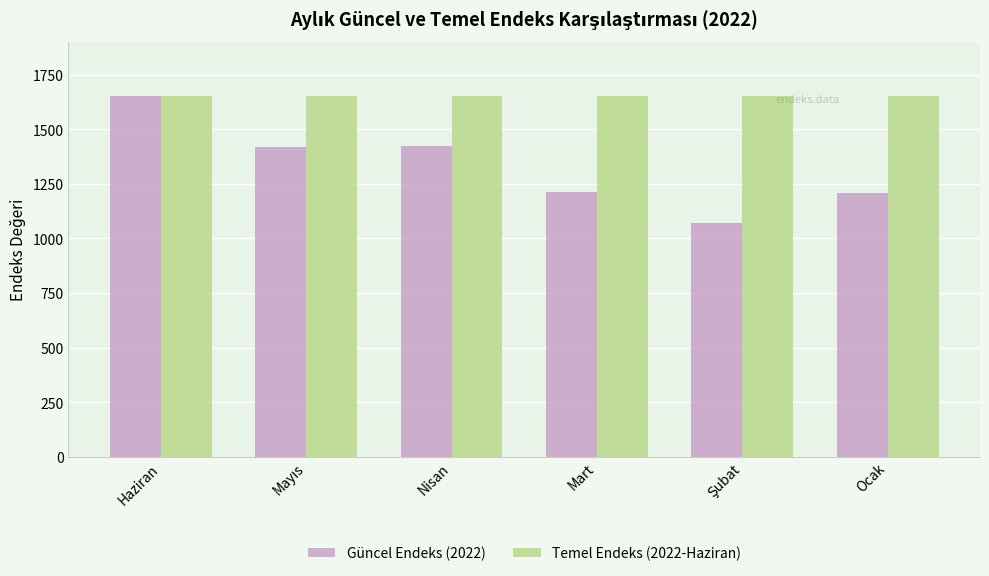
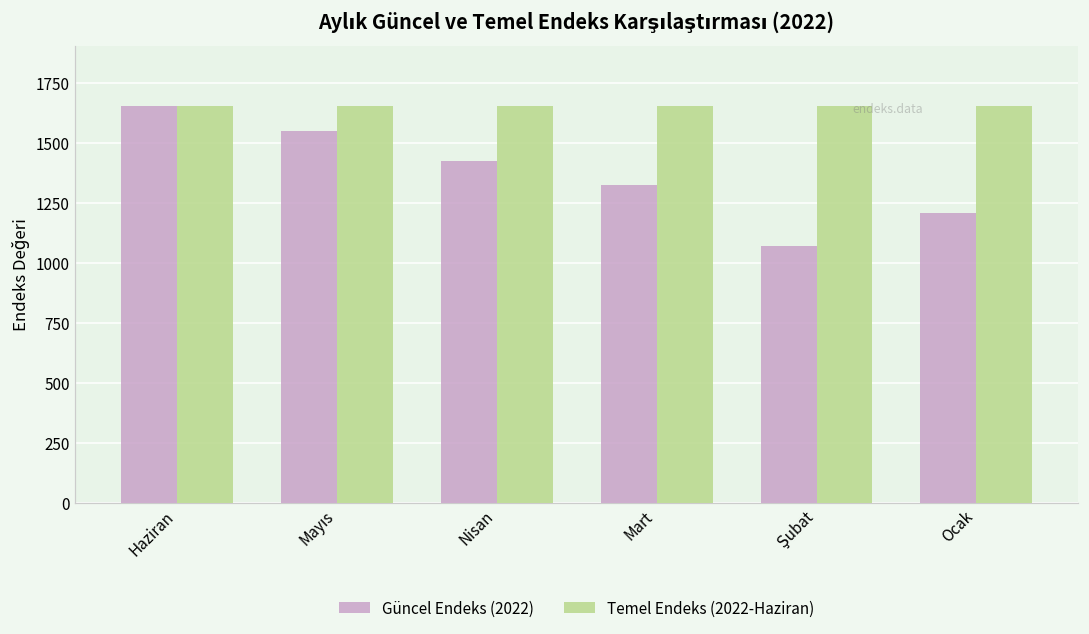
Güncel Endeks (2022), Mayıs: 1420 -> 1550
Güncel Endeks (2022), Mart: 1210 -> 1320
